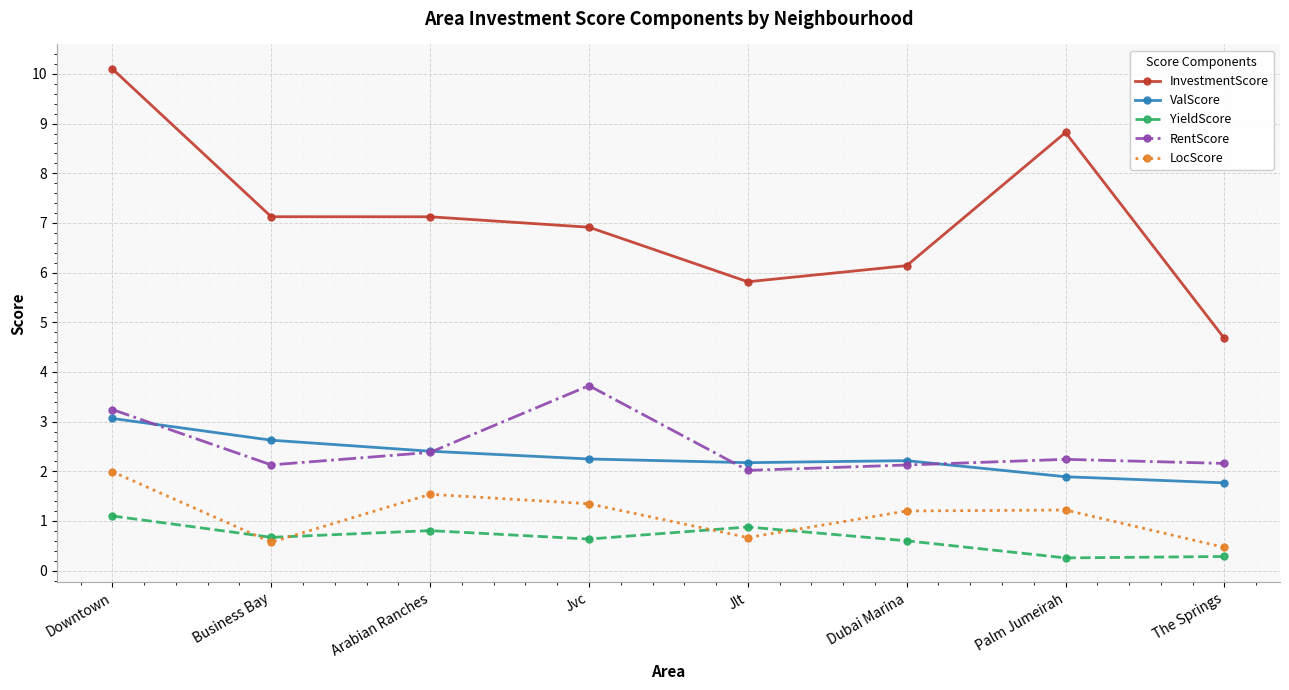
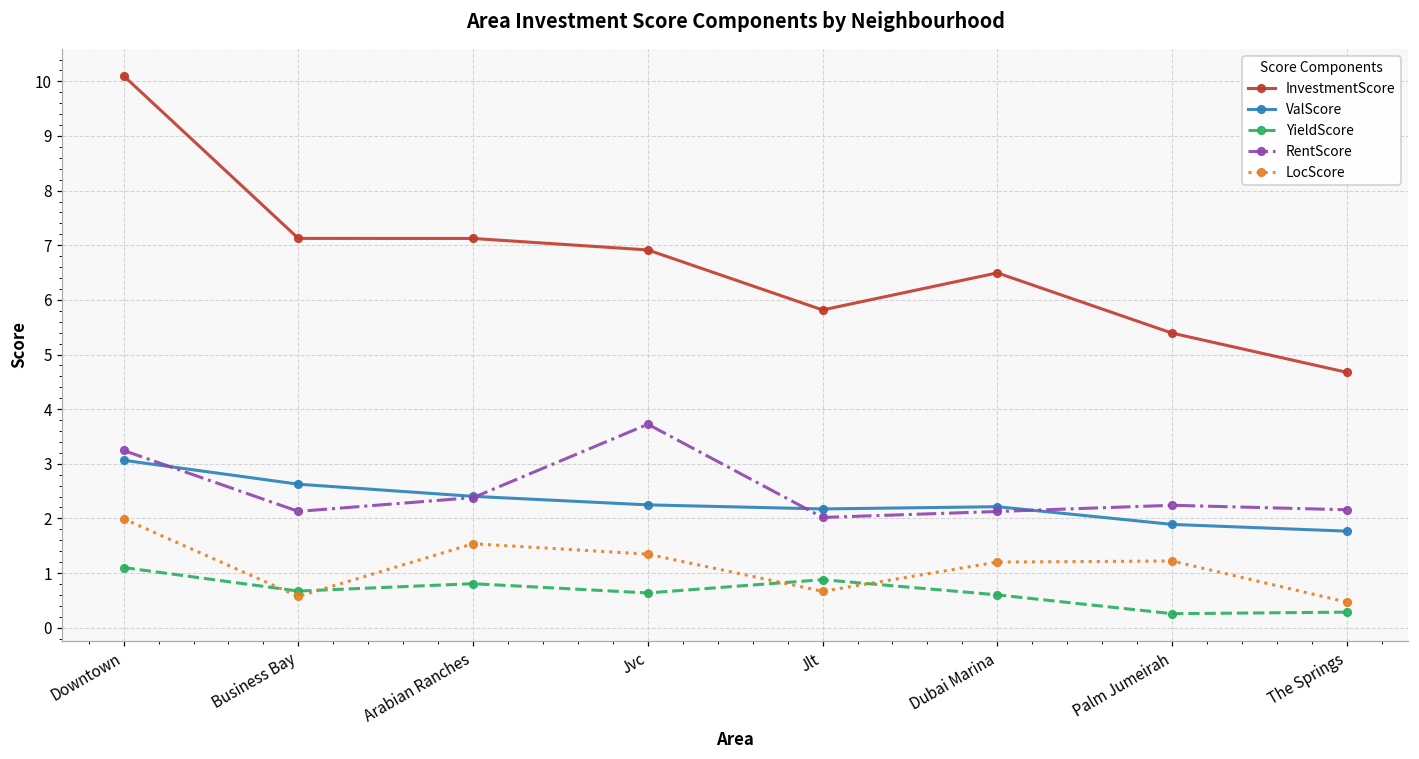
InvestmentScore, Dubai Marina: 6.1 -> 6.5
InvestmentScore, Palm Jumeirah: 8.8 -> 5.4
